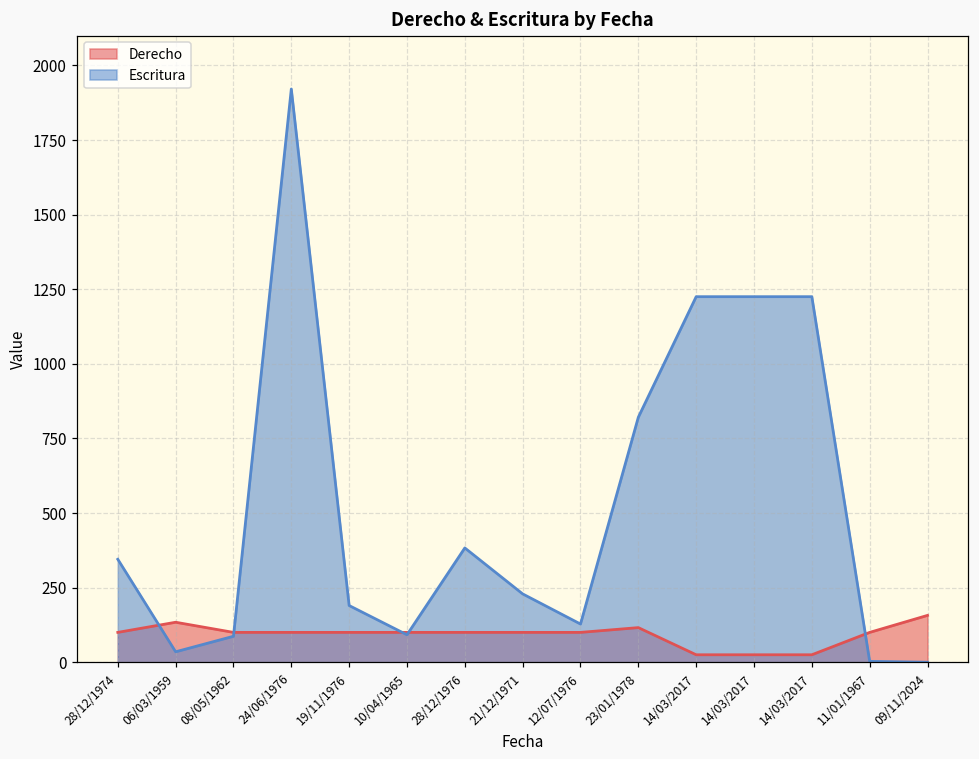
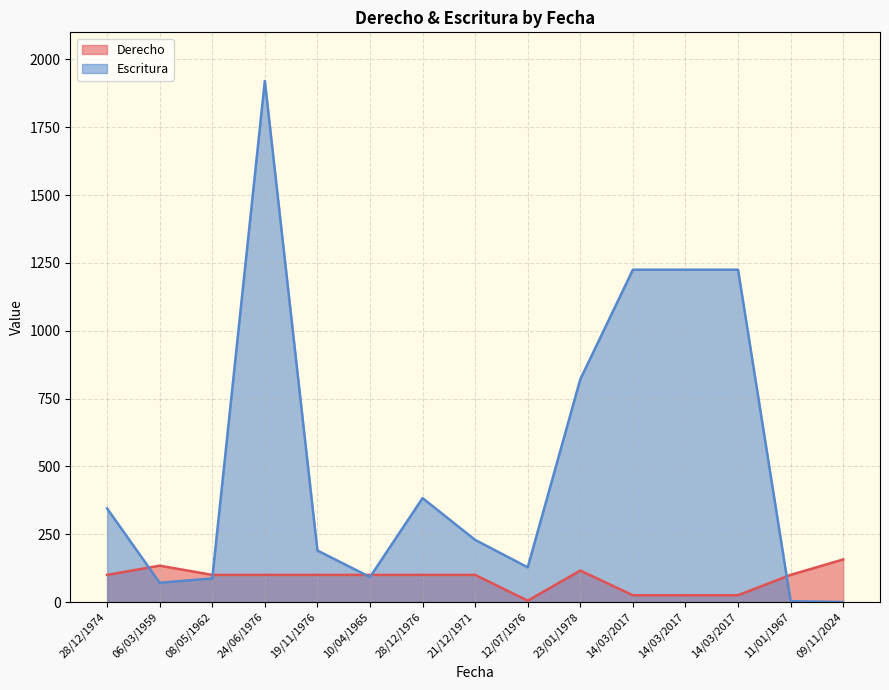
Escritura, 06/03/1959: 40 -> 70
Derecho, 12/07/1976: 100 -> 10
